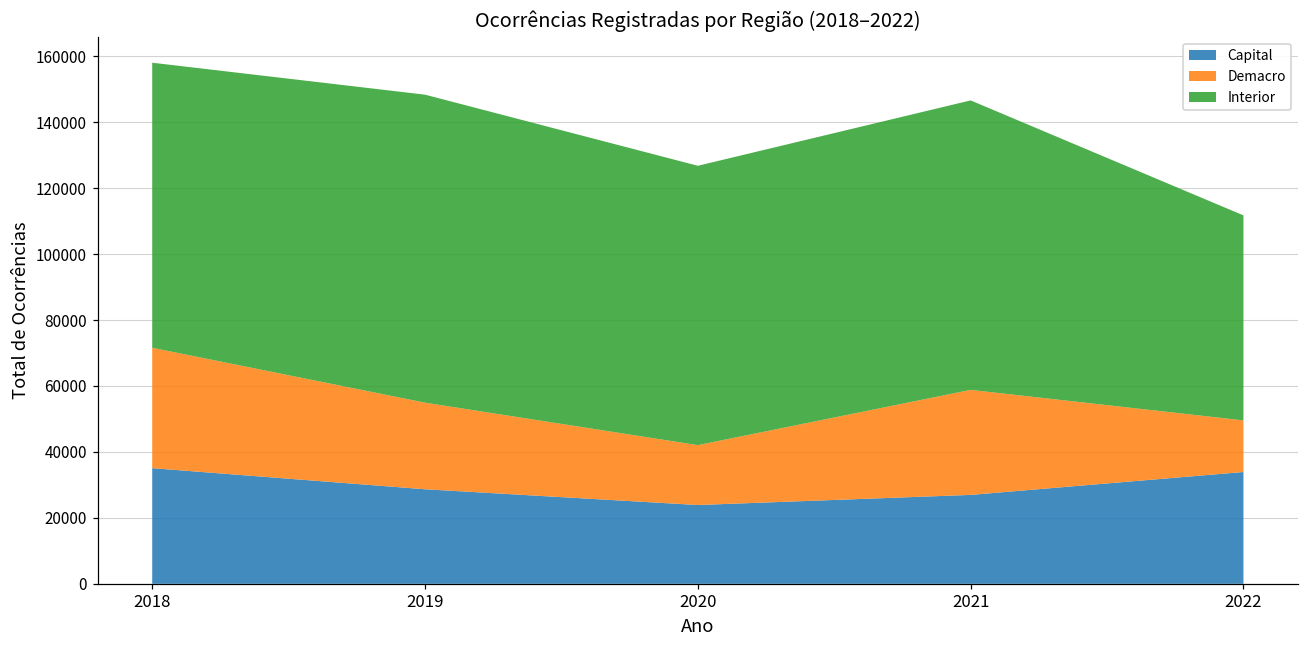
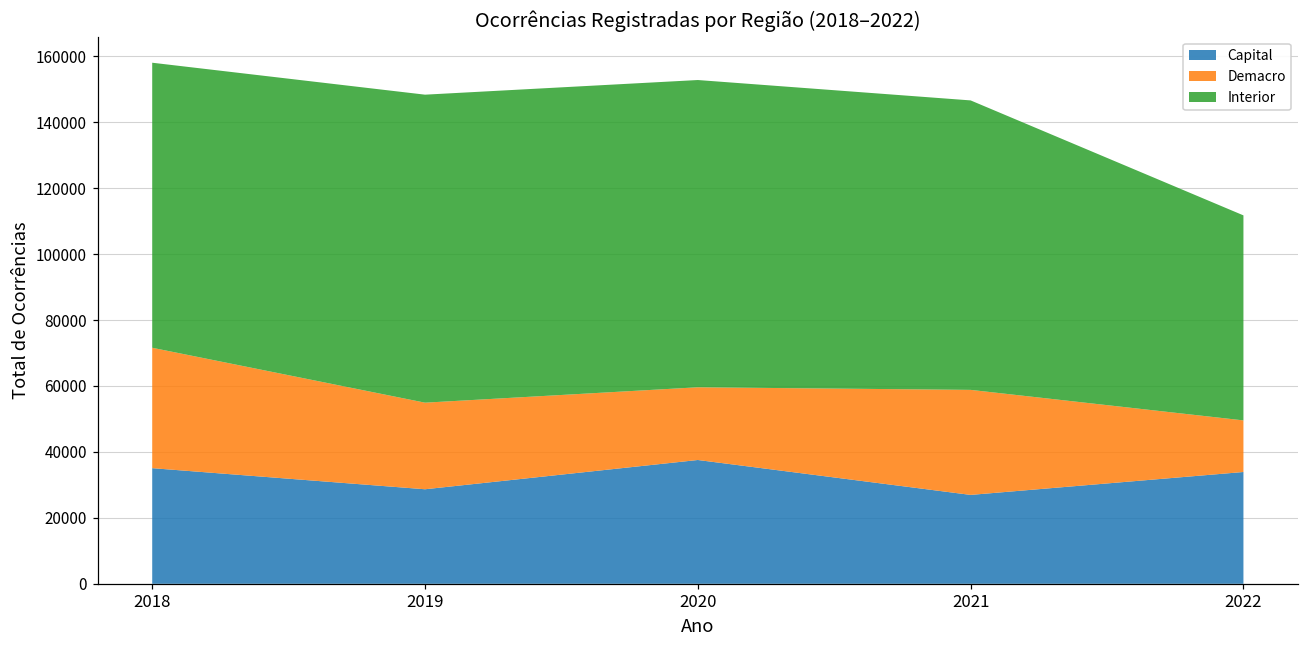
Capital, 2020: 24000 -> 38000
Demacro, 2020: 18000 -> 22000
Interior, 2020: 85000 -> 93000
